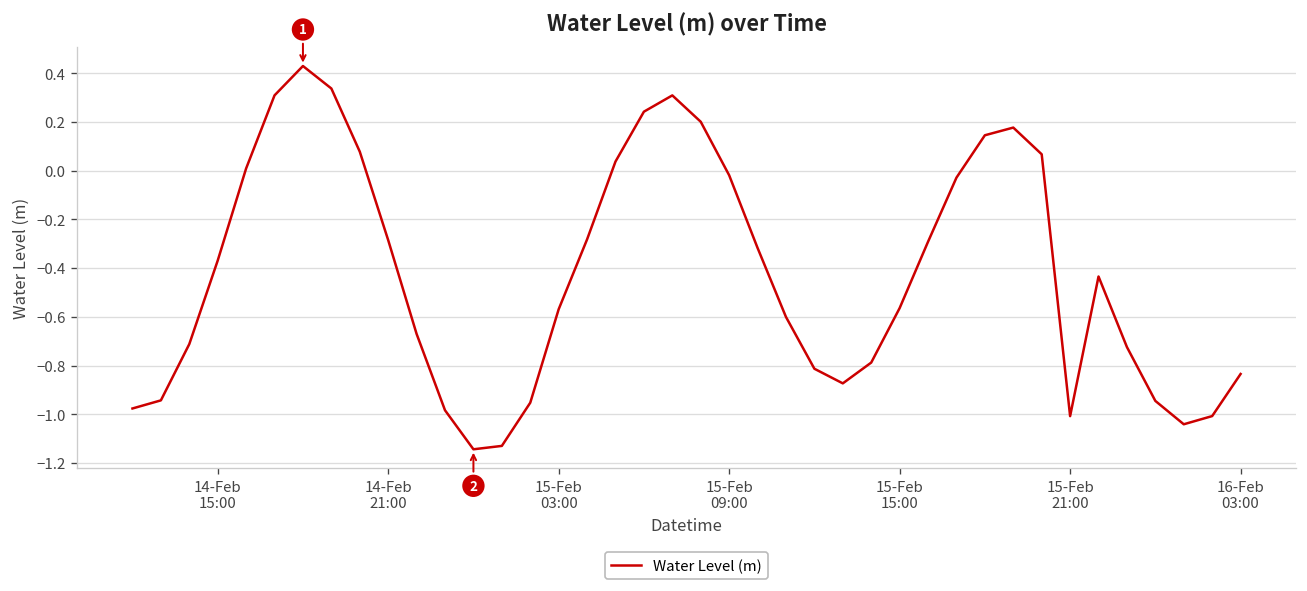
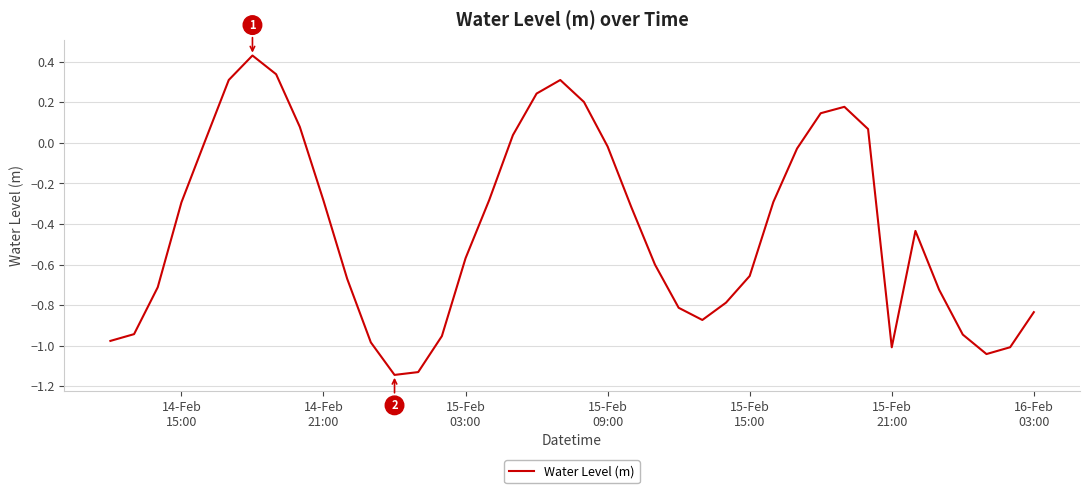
14-Feb 15:00: -0.37 -> -0.29
15-Feb 15:00: -0.56 -> -0.66
